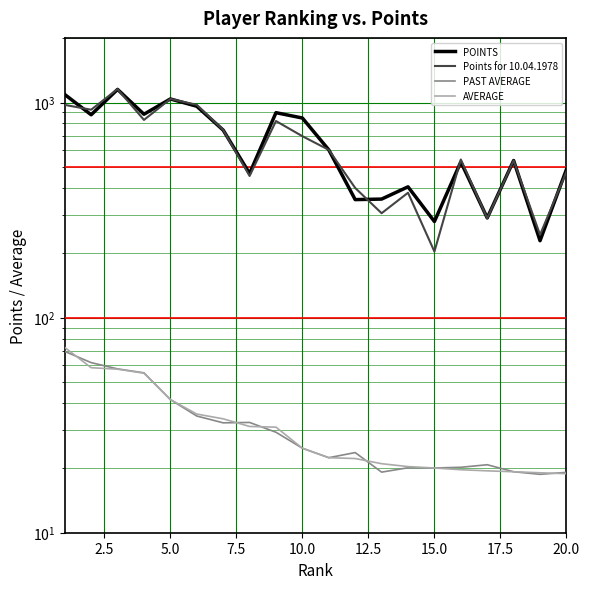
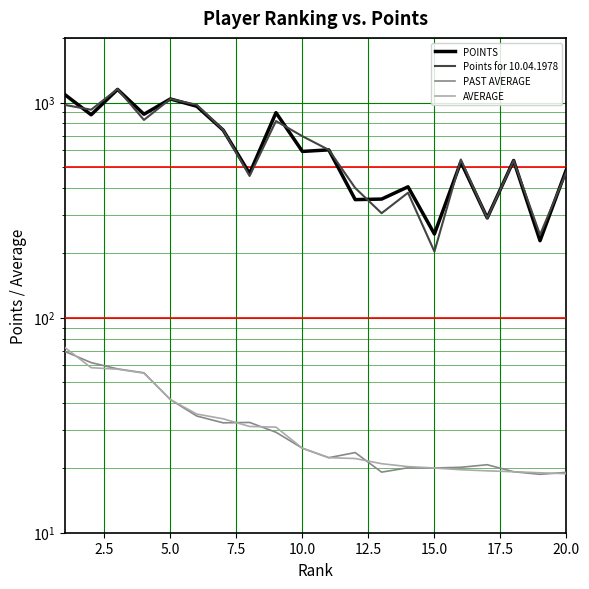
POINTS, 10.0: 850 -> 590
POINTS, 15.0: 280 -> 250
